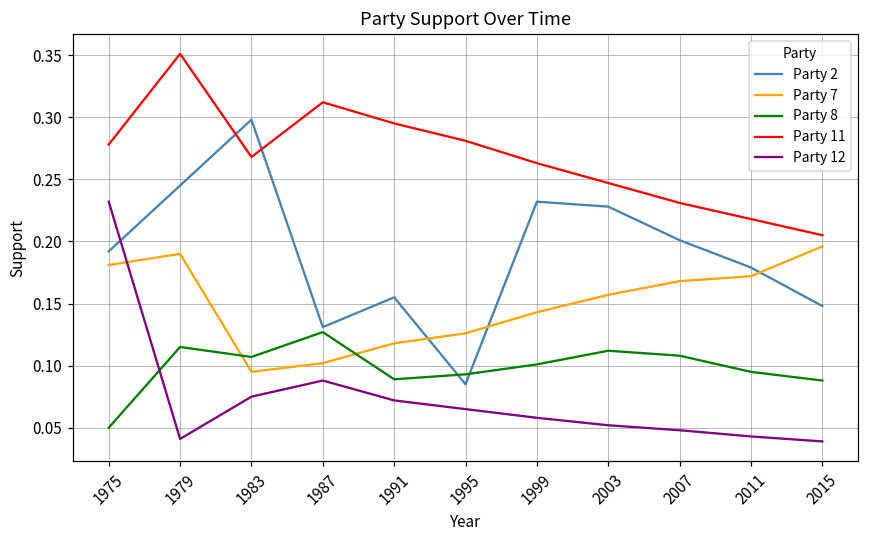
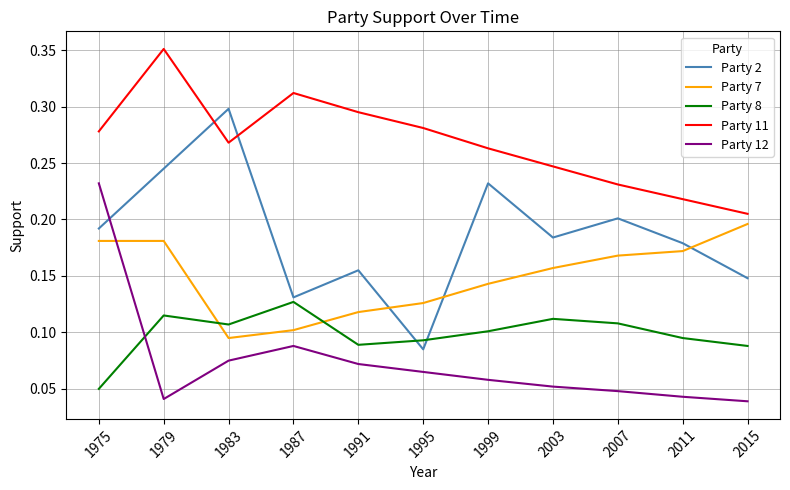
Party 7, 1979: 0.190 -> 0.181
Party 2, 2003: 0.228 -> 0.184
